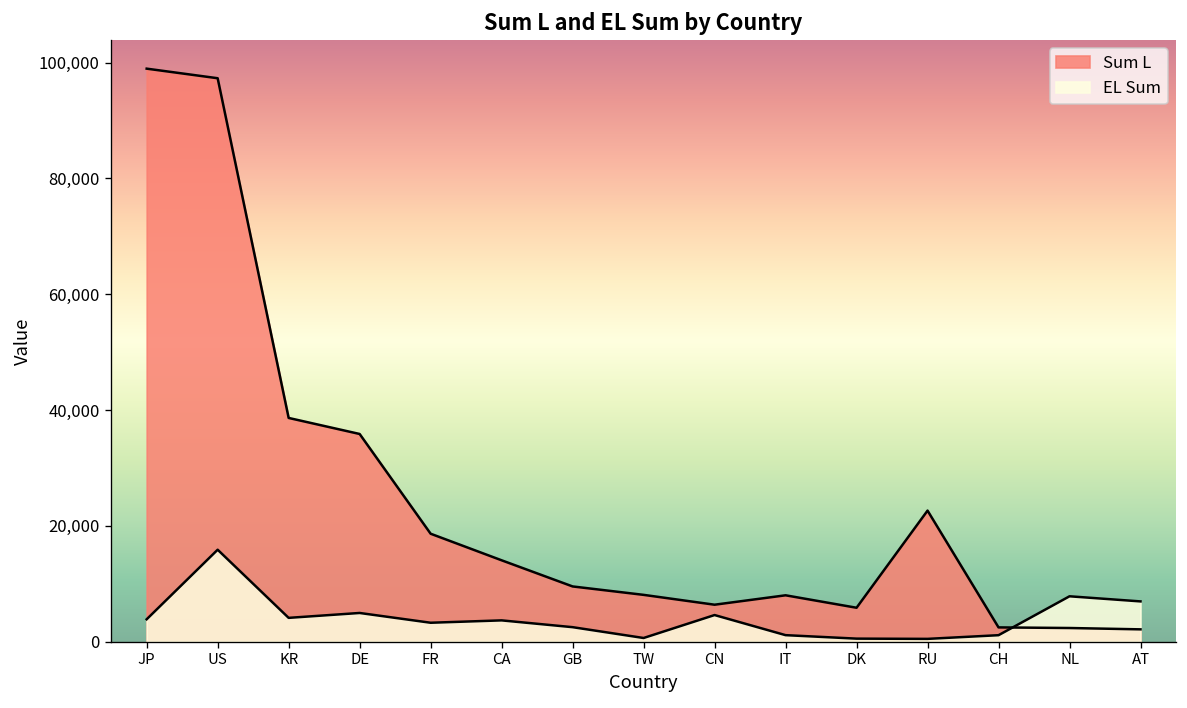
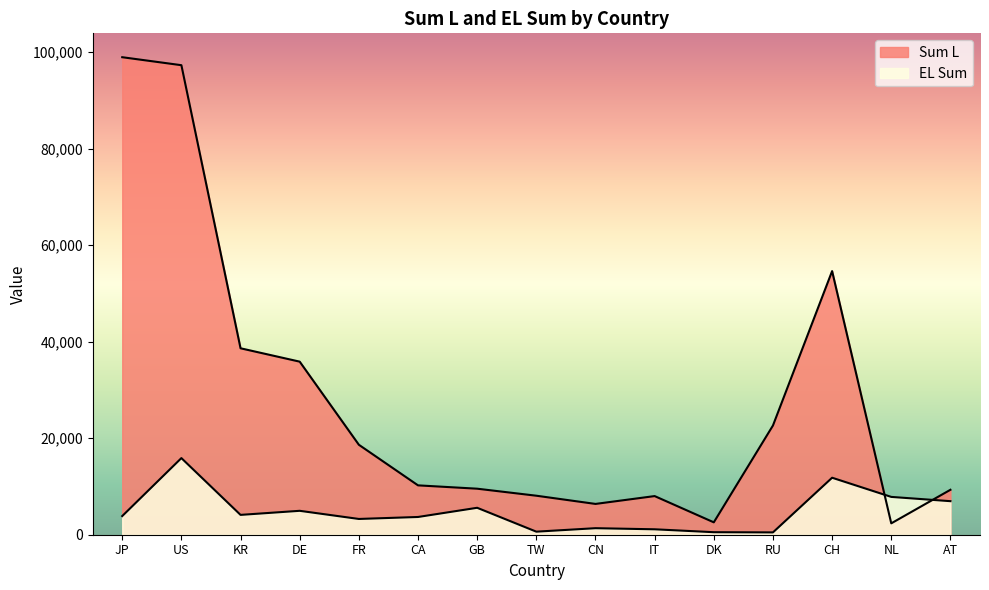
Sum L, CA: 14,000 -> 10,000
EL Sum, GB: 3,000 -> 6,000
EL Sum, CN: 5,000 -> 1,000
Sum L, DK: 6,000 -> 3,000
Sum L, CH: 2,000 -> 55,000
EL Sum, CH: 1,000 -> 12,000
Sum L, AT: 2,000 -> 9,000
